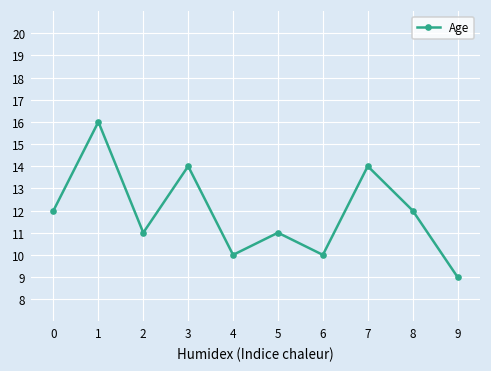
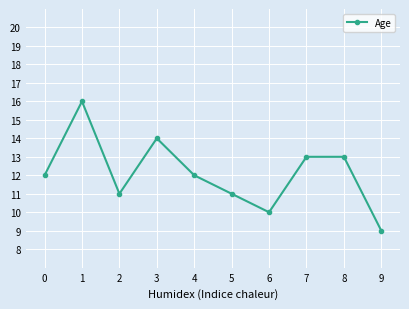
4: 10 -> 12
7: 14 -> 13
8: 12 -> 13
